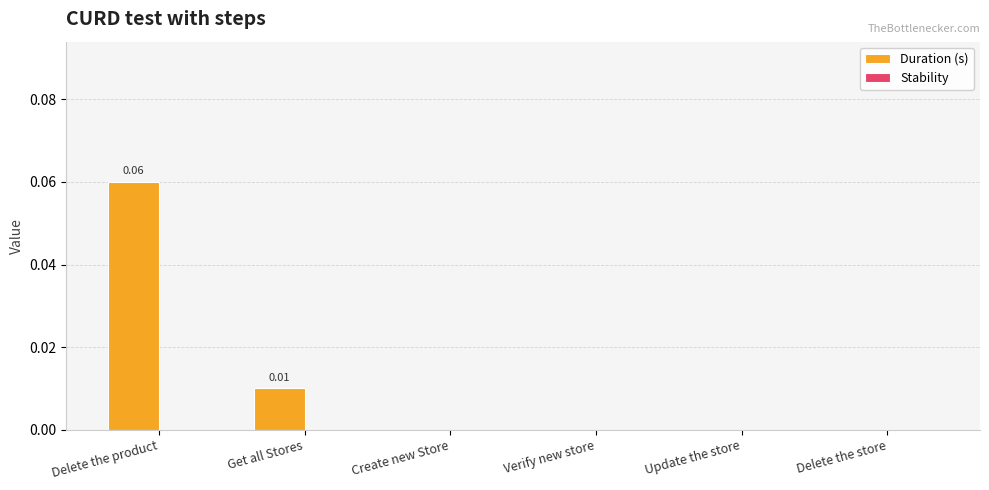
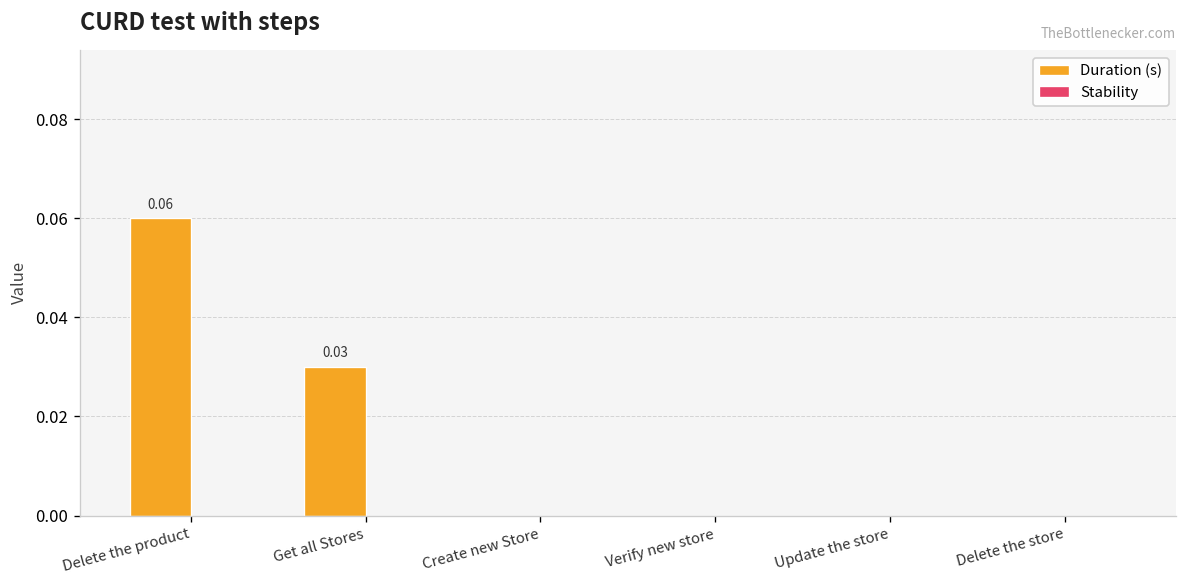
Duration (s), Get all Stores: 0.01 -> 0.03
